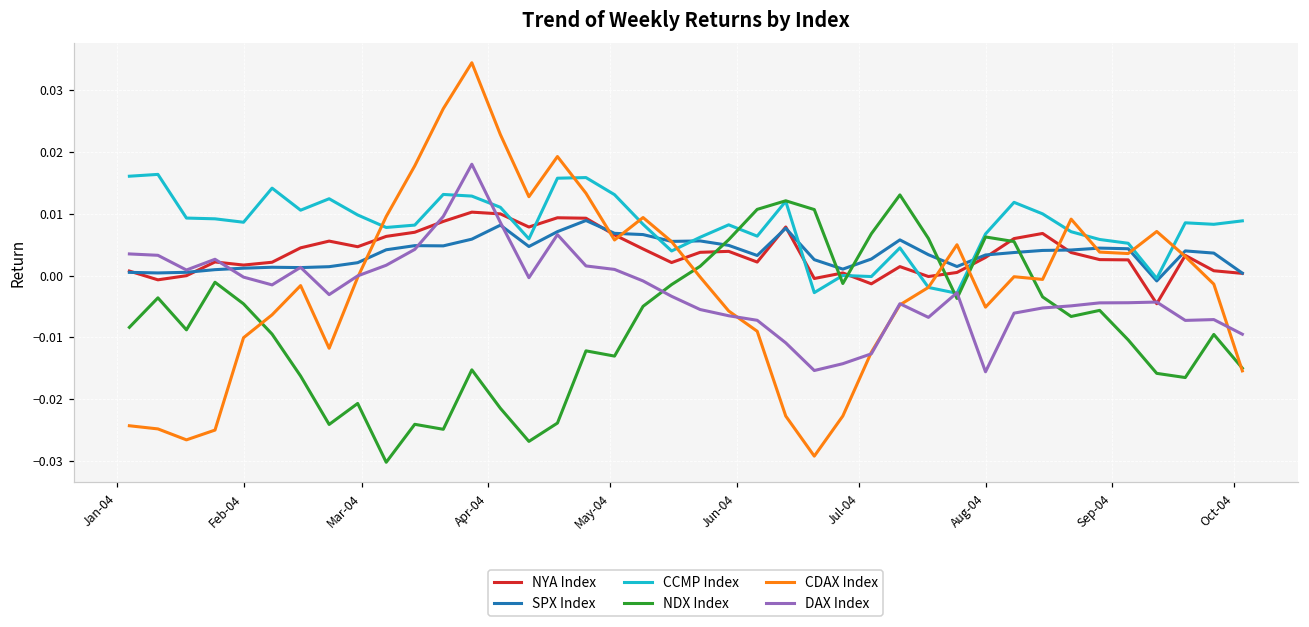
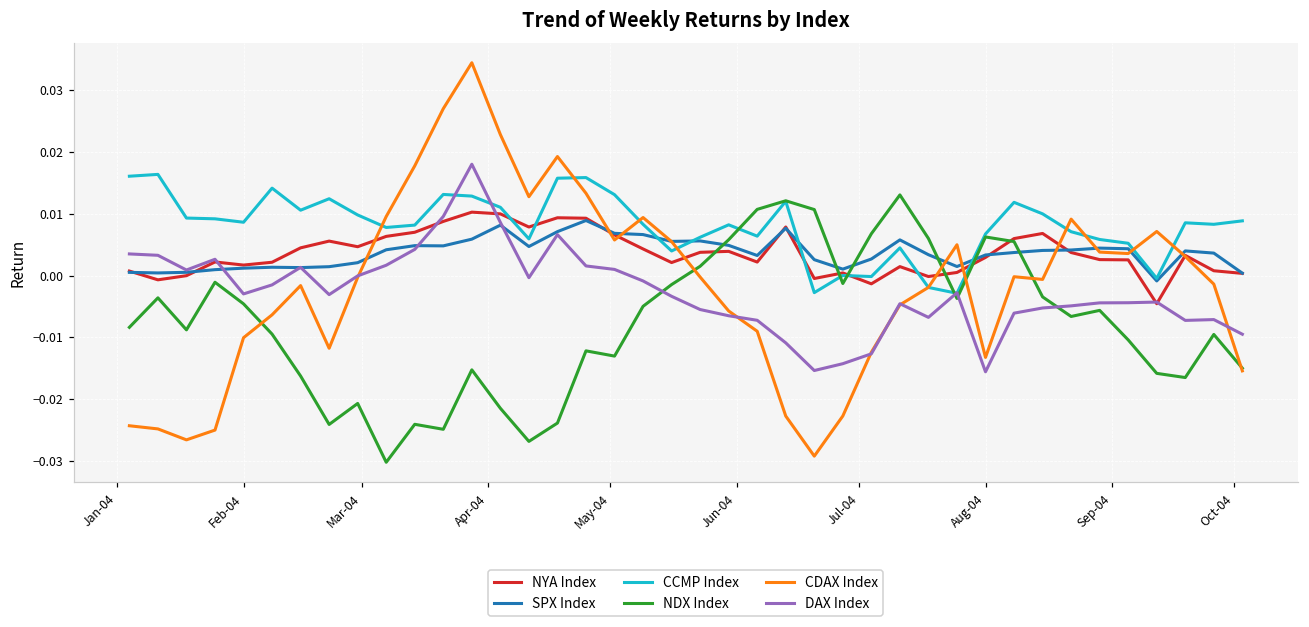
DAX Index, Feb-04: 0.000 -> -0.003
CDAX Index, Aug-04: -0.005 -> -0.013
